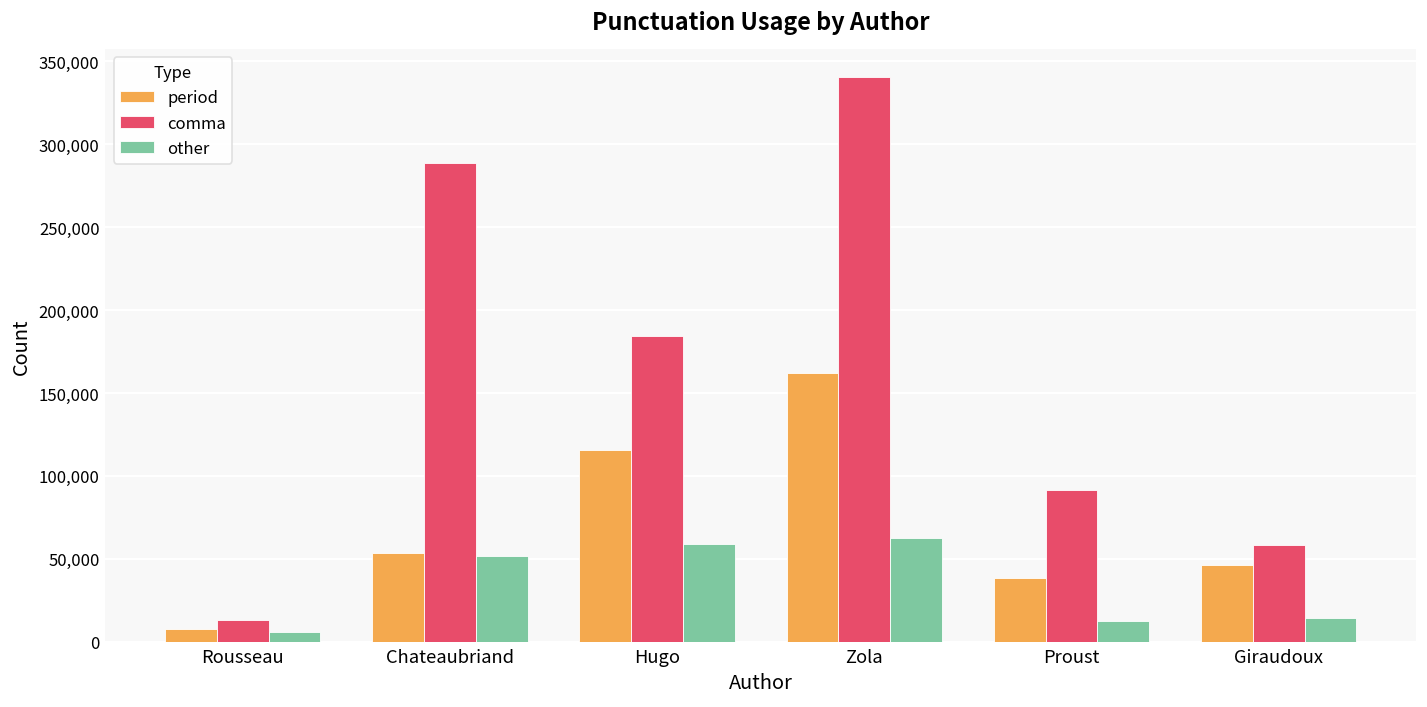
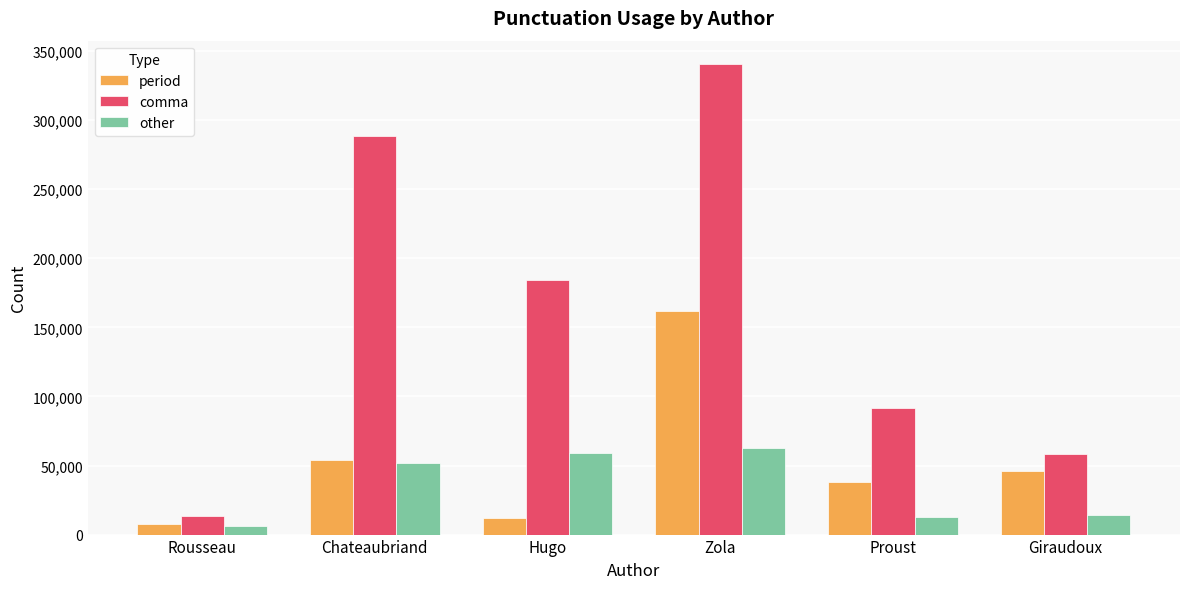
period, Hugo: 116,000 -> 12,000
